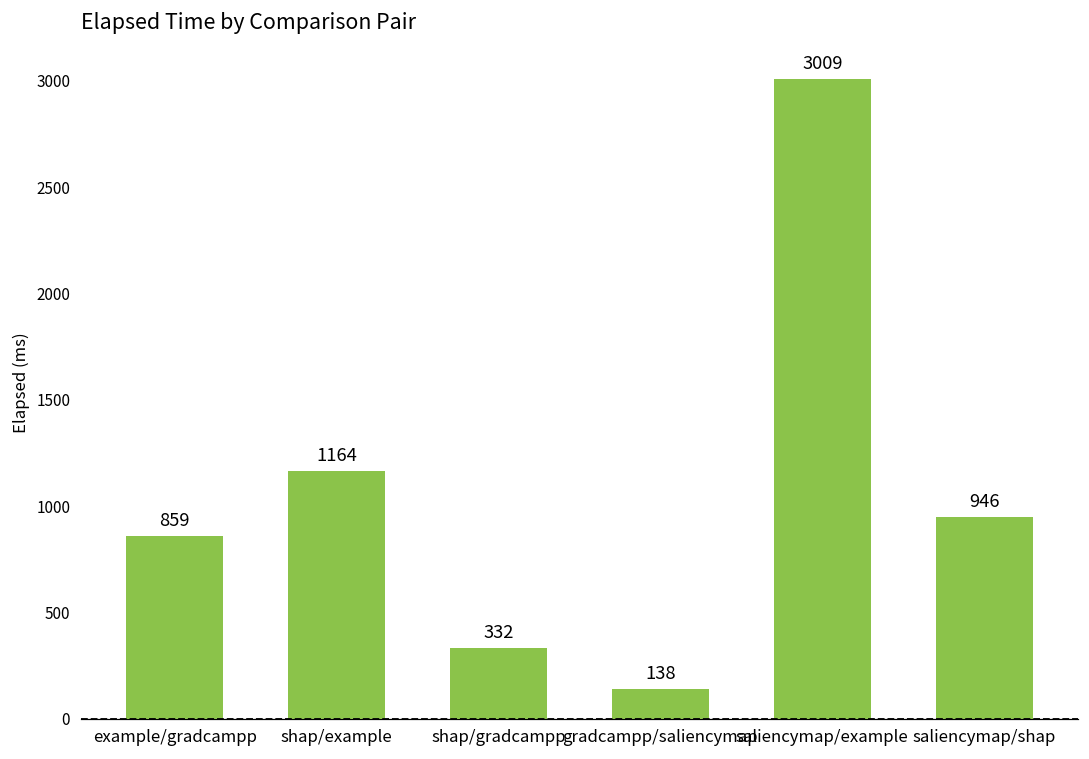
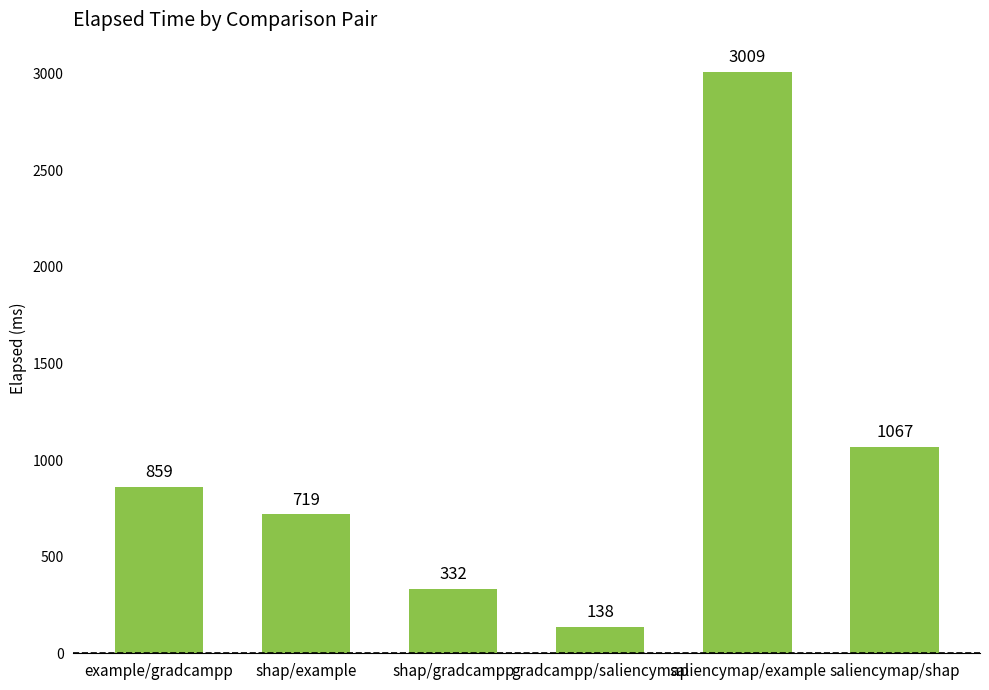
shap/example: 1164 -> 719
saliencymap/shap: 946 -> 1067
